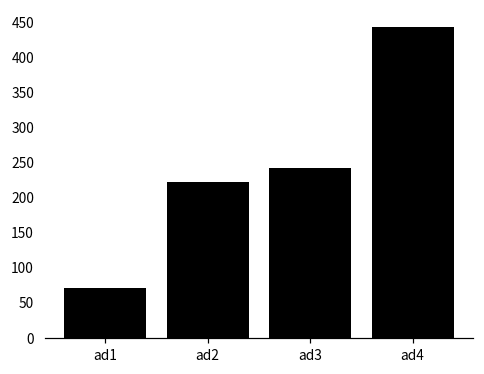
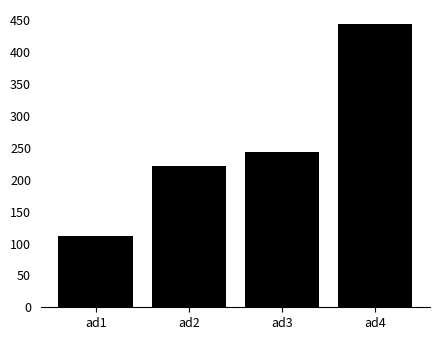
ad1: 70 -> 110
